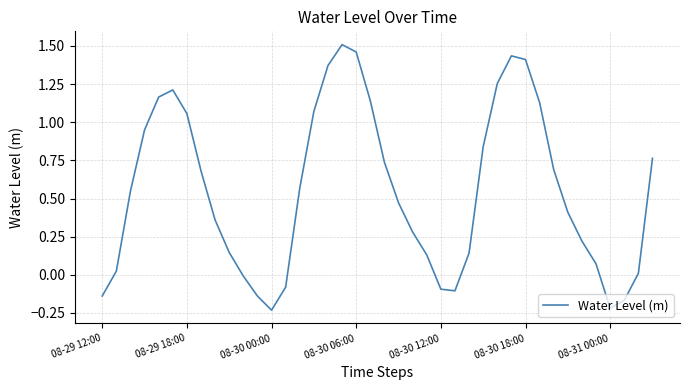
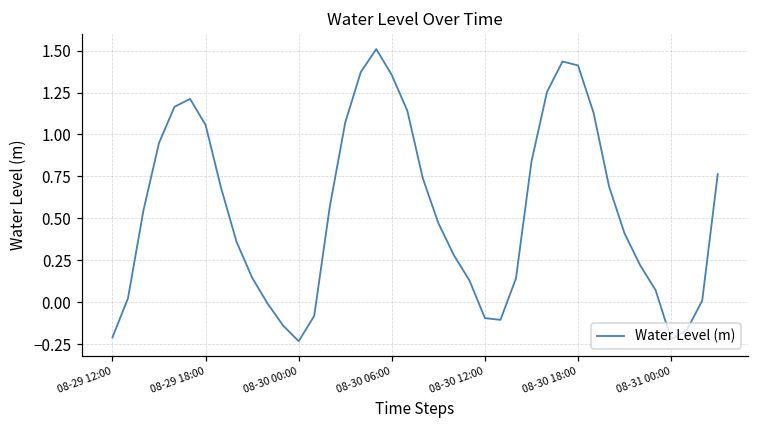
08-29 12:00: -0.14 -> -0.21
08-30 06:00: 1.46 -> 1.35
